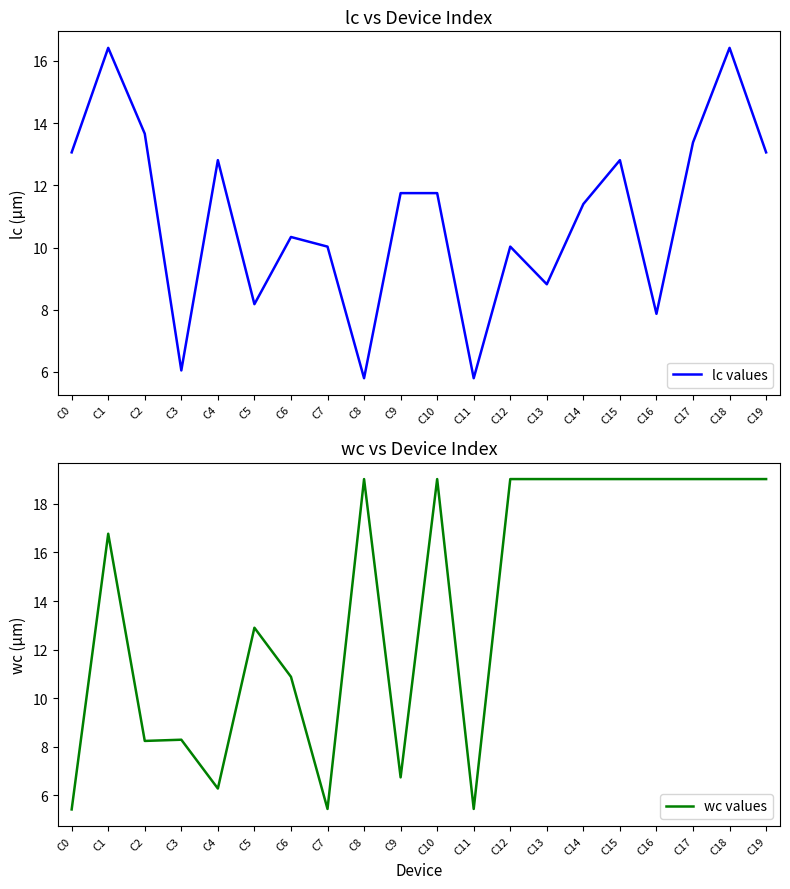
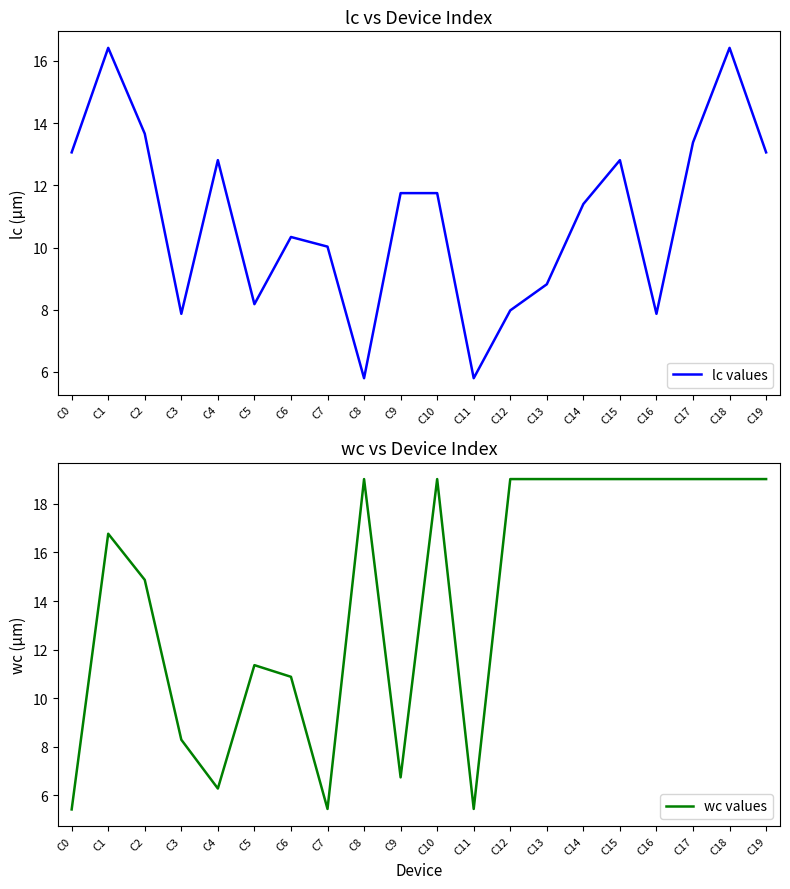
lc vs Device Index, C3: 6.1 -> 7.9
lc vs Device Index, C12: 10.0 -> 8.0
wc vs Device Index, C2: 8.2 -> 14.9
wc vs Device Index, C5: 12.9 -> 11.4
